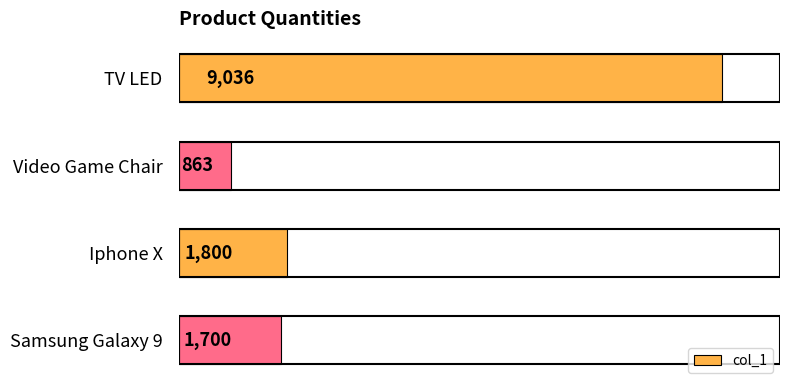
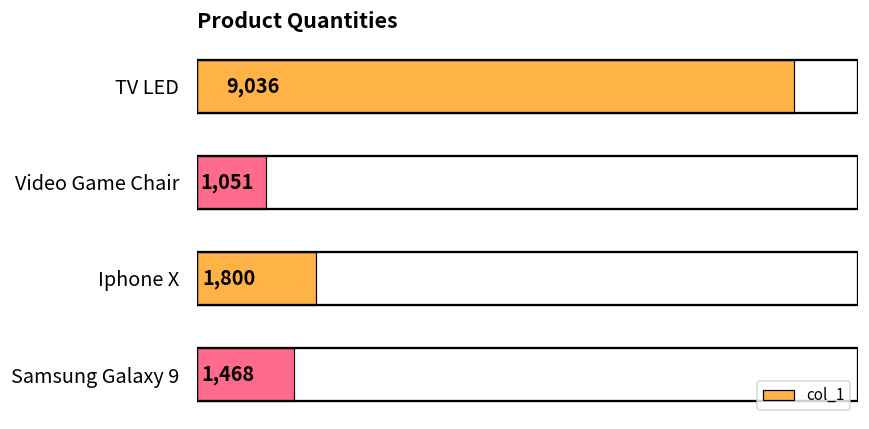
Video Game Chair: 863 -> 1,051
Samsung Galaxy 9: 1,700 -> 1,468
